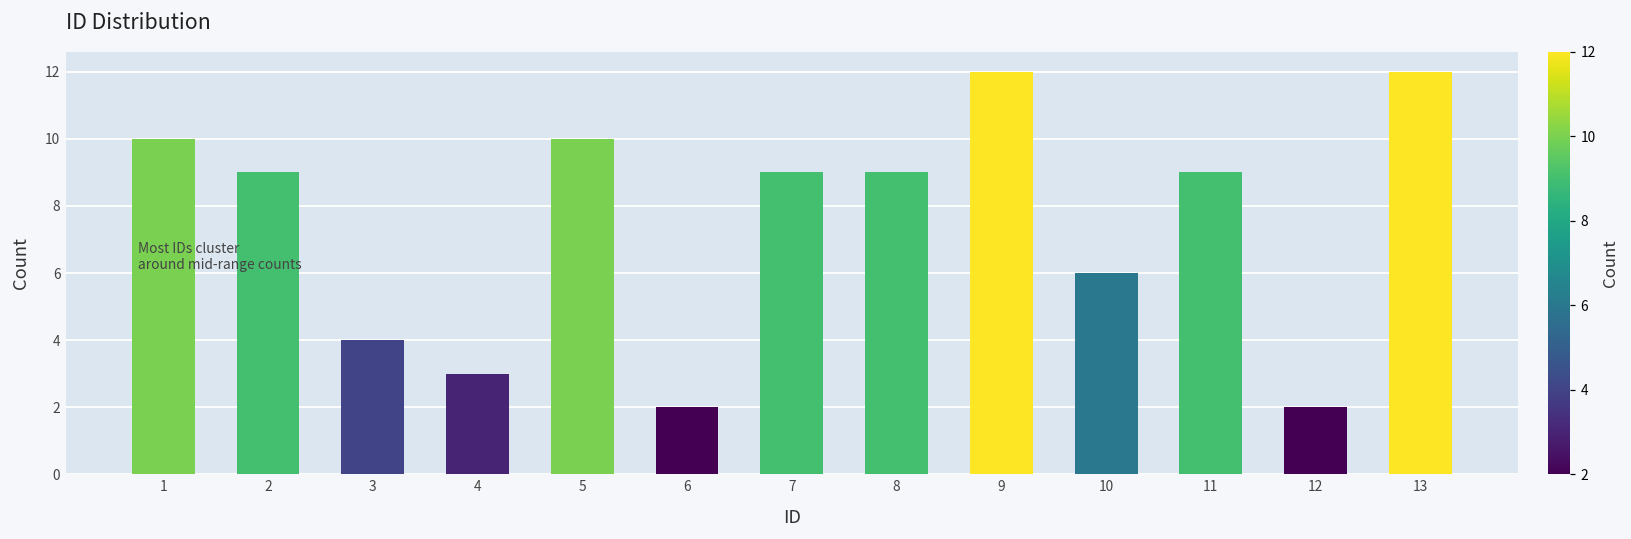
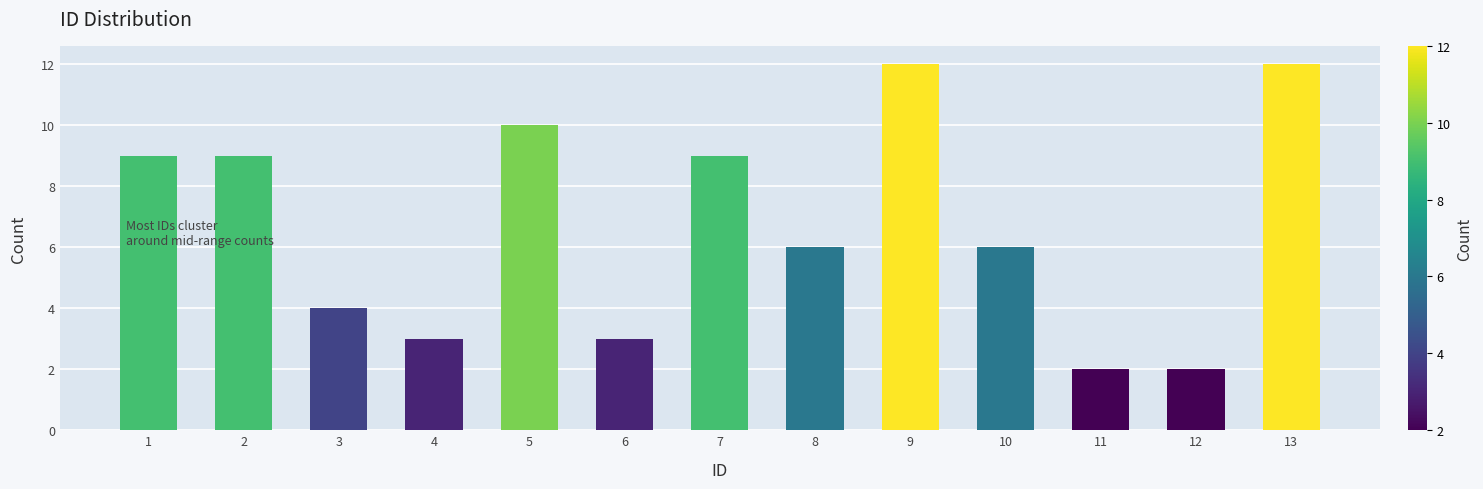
1: 10 -> 9
6: 2 -> 3
8: 9 -> 6
11: 9 -> 2
